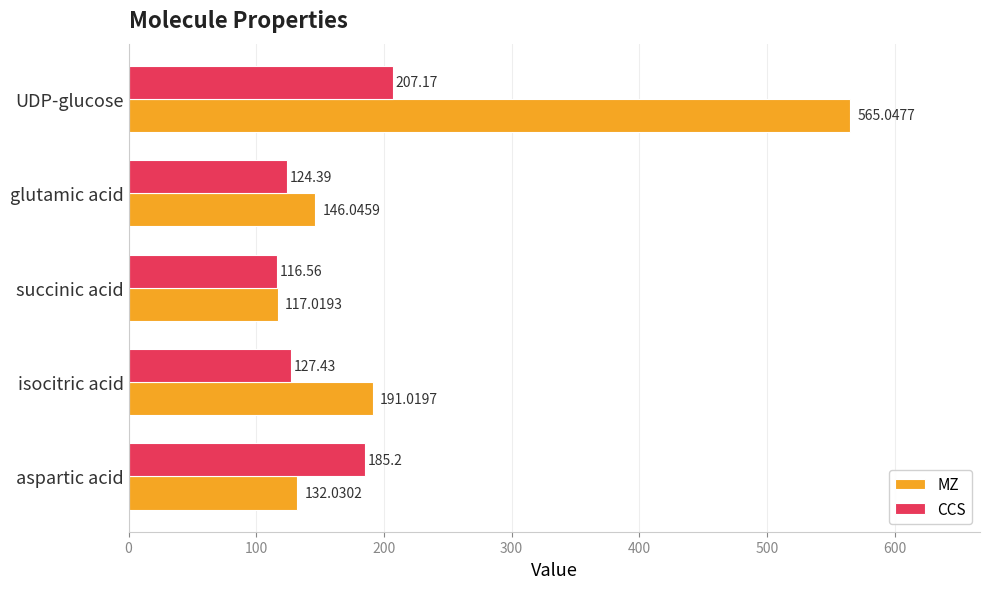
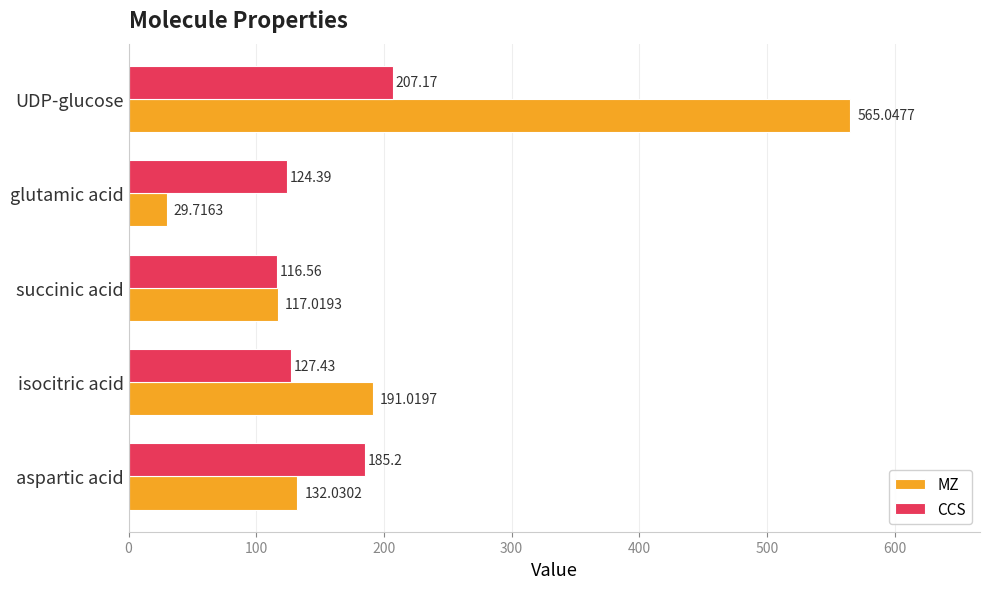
MZ, glutamic acid: 146.0459 -> 29.7163
